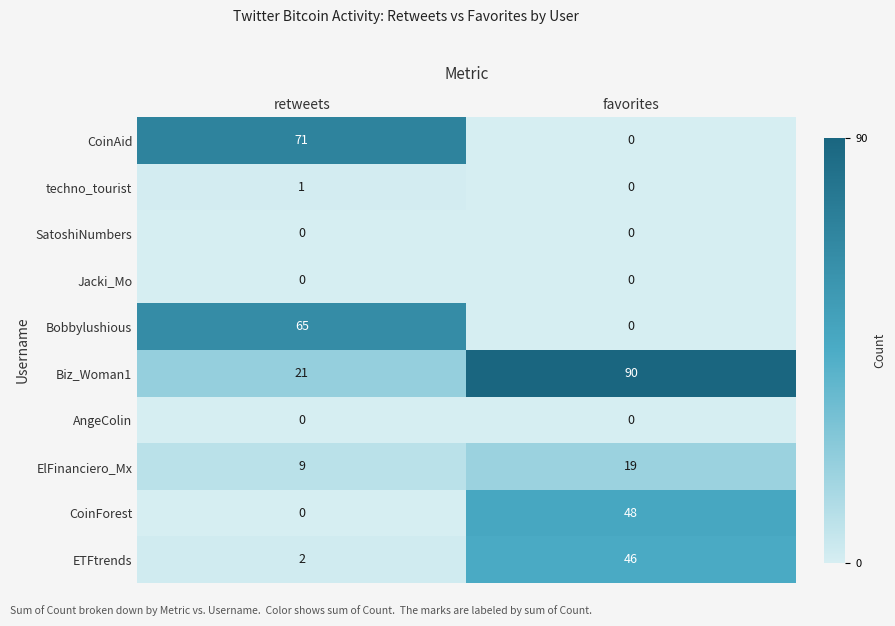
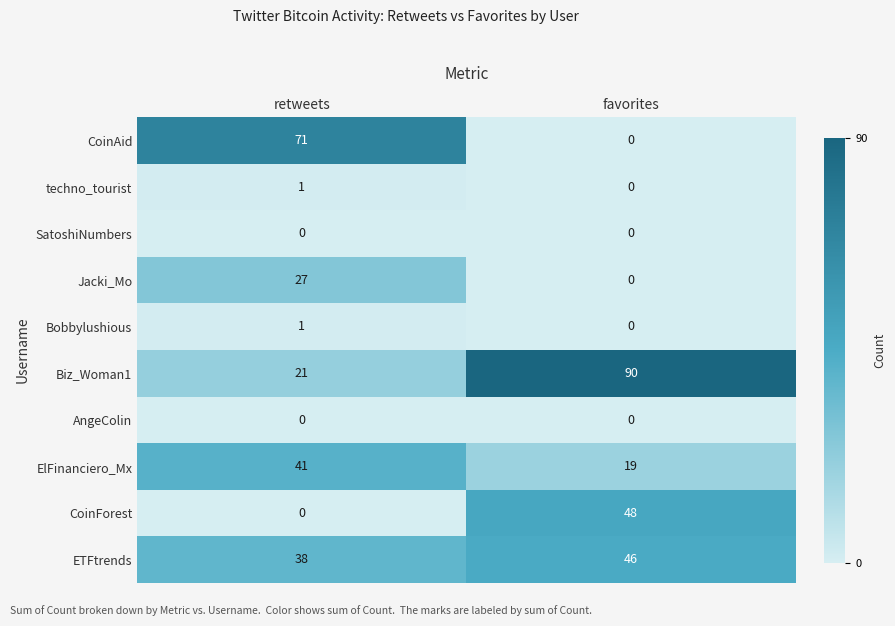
Jacki_Mo, retweets: 0 -> 27
Bobbylushious, retweets: 65 -> 1
ElFinanciero_Mx, retweets: 9 -> 41
ETFtrends, retweets: 2 -> 38
